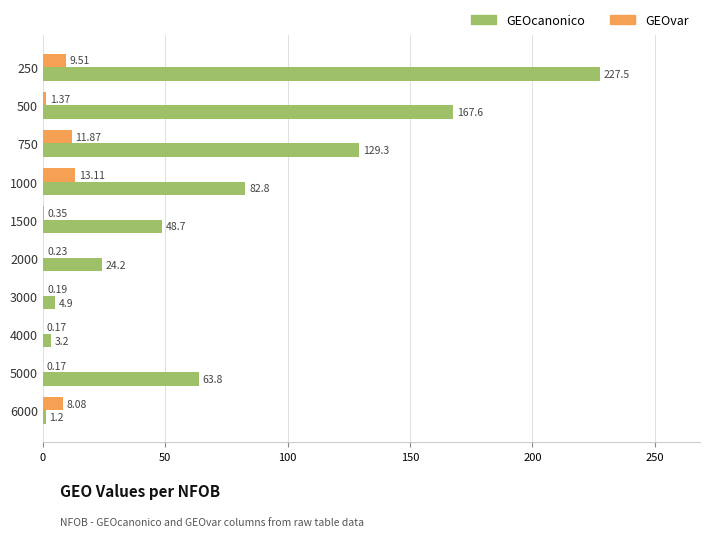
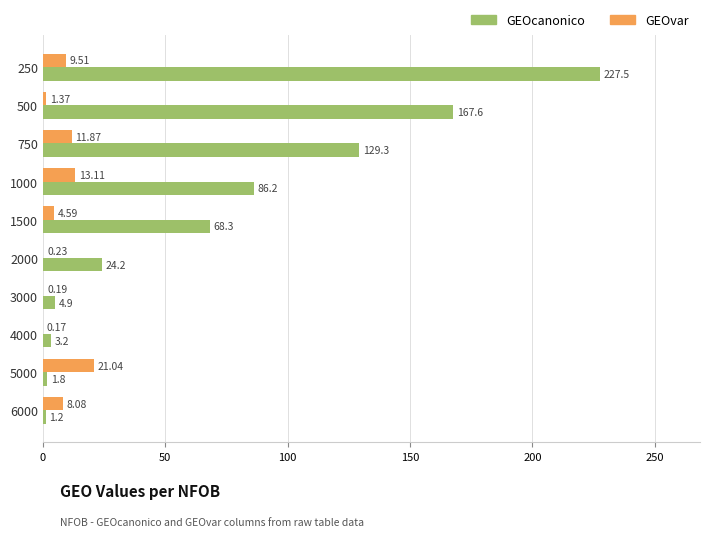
GEOcanonico, 1000: 82.8 -> 86.2
GEOvar, 1500: 0.35 -> 4.59
GEOcanonico, 1500: 48.7 -> 68.3
GEOvar, 5000: 0.17 -> 21.04
GEOcanonico, 5000: 63.8 -> 1.8
